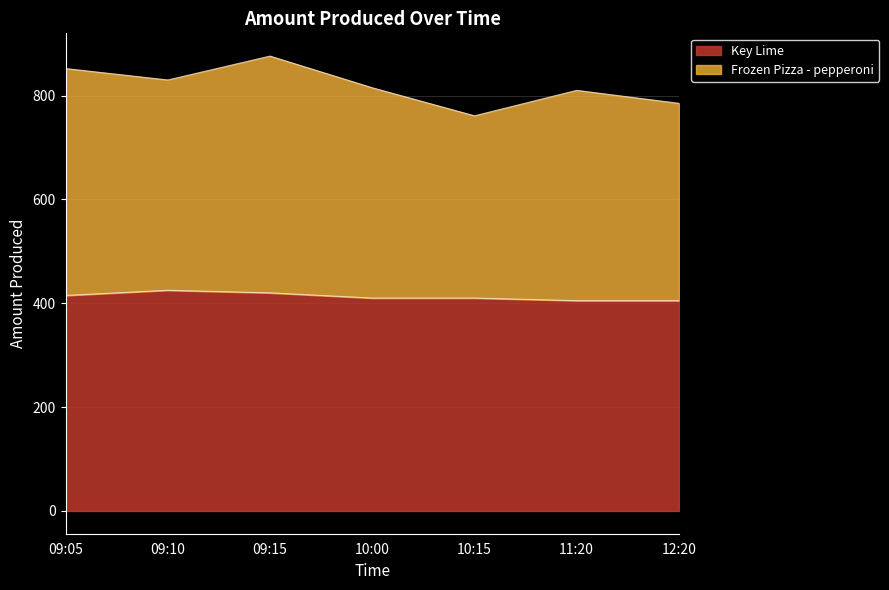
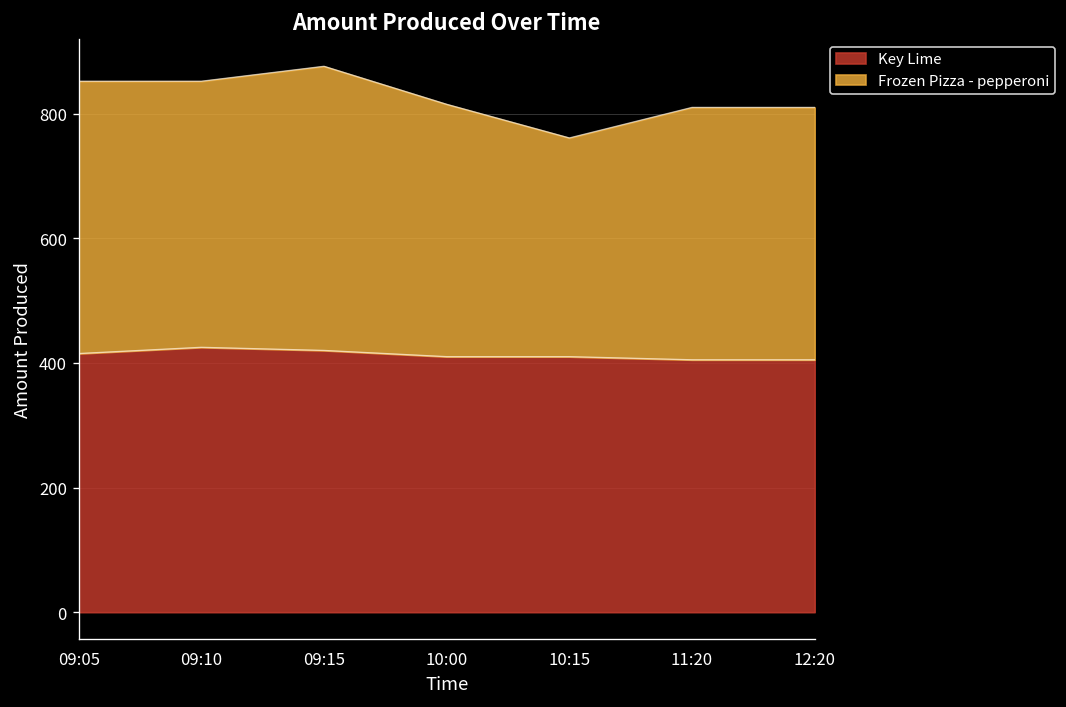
Frozen Pizza - pepperoni, 09:10: 410 -> 430
Frozen Pizza - pepperoni, 12:20: 380 -> 410
